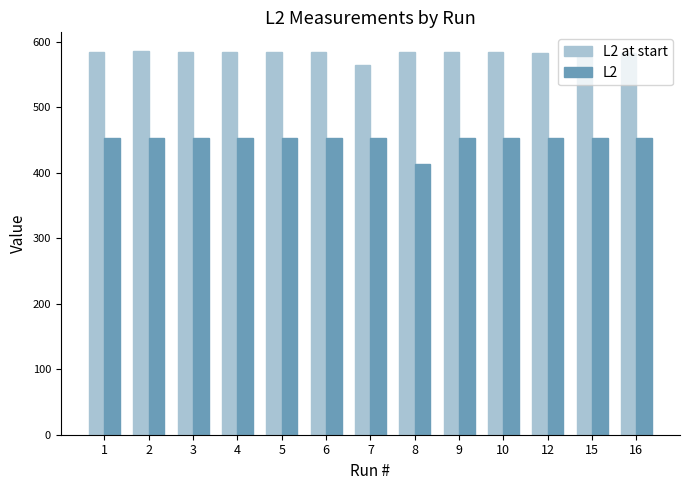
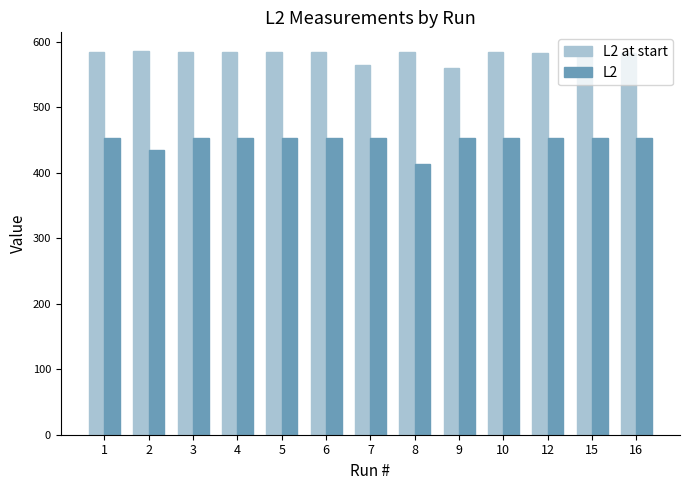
L2, 2: 450 -> 430
L2 at start, 9: 580 -> 560
